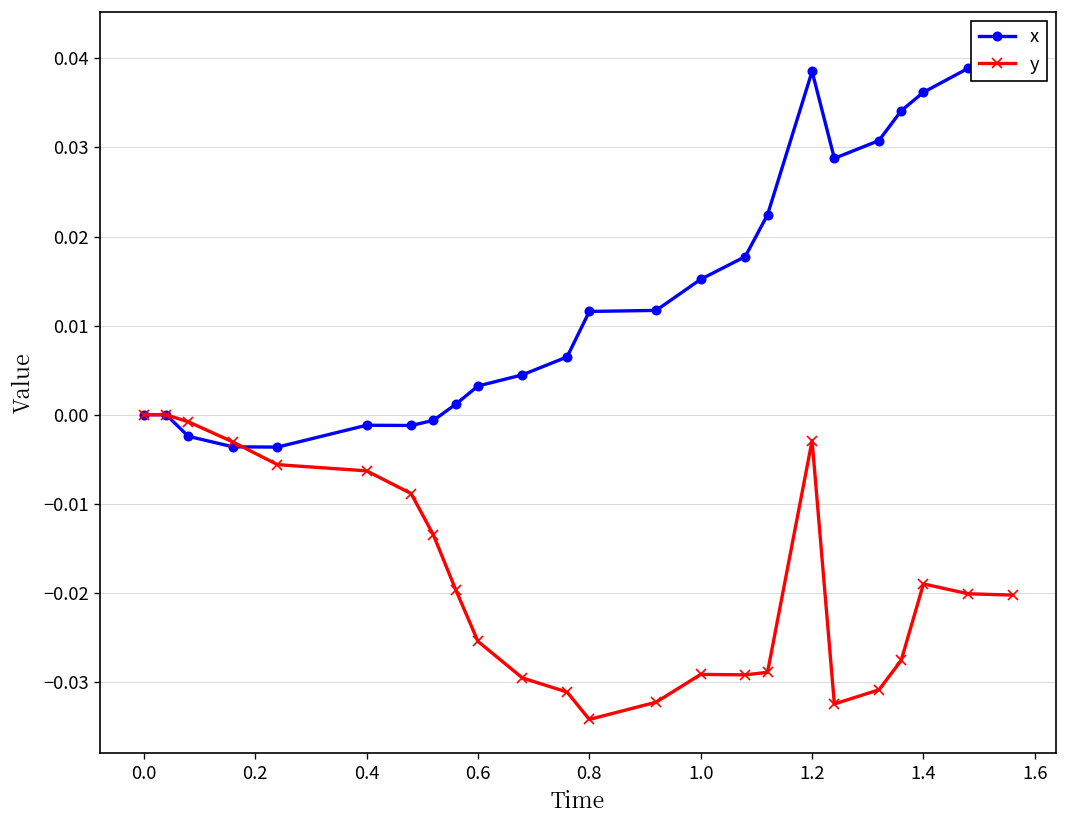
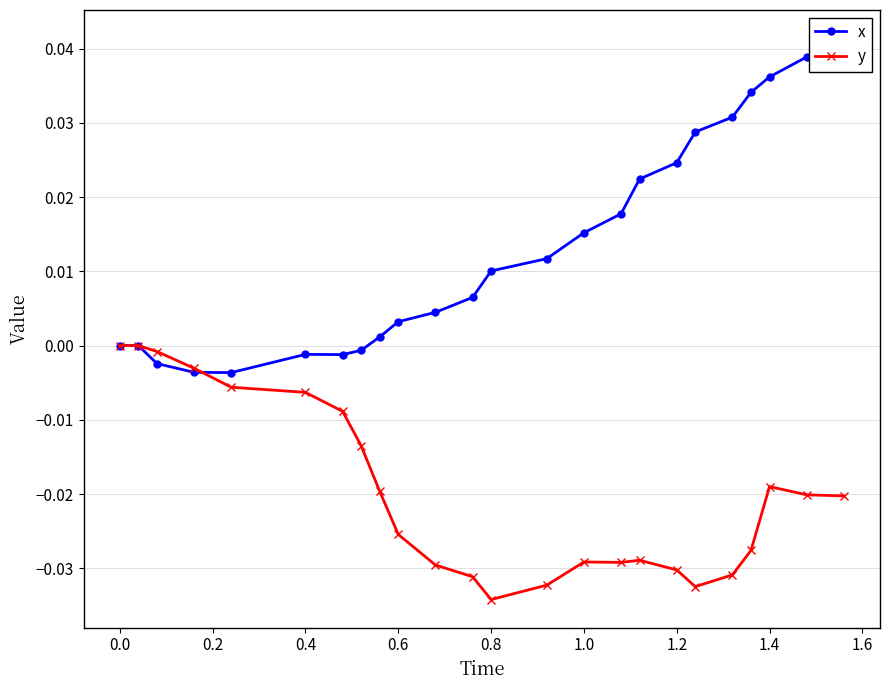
x, 0.8: 0.012 -> 0.010
x, 1.2: 0.039 -> 0.025
y, 1.2: -0.003 -> -0.030
